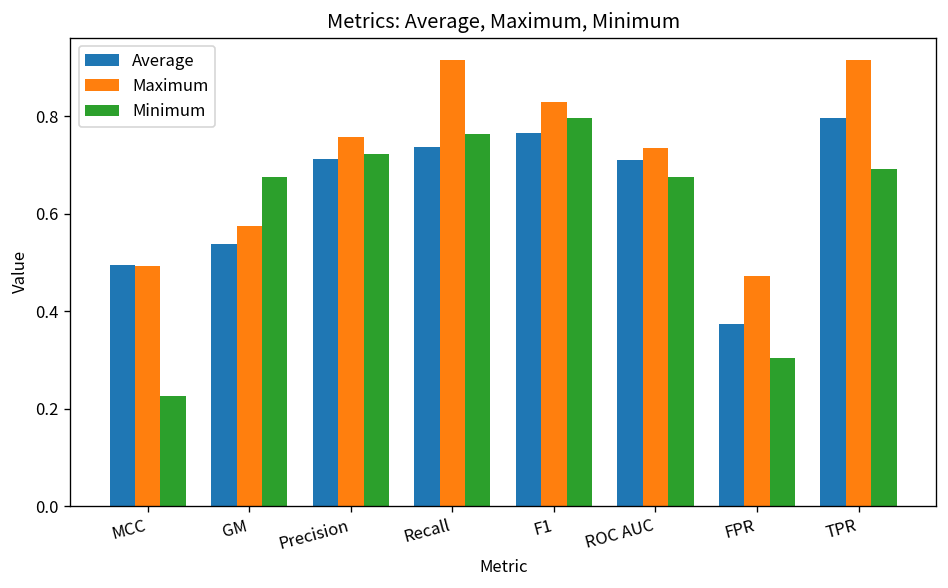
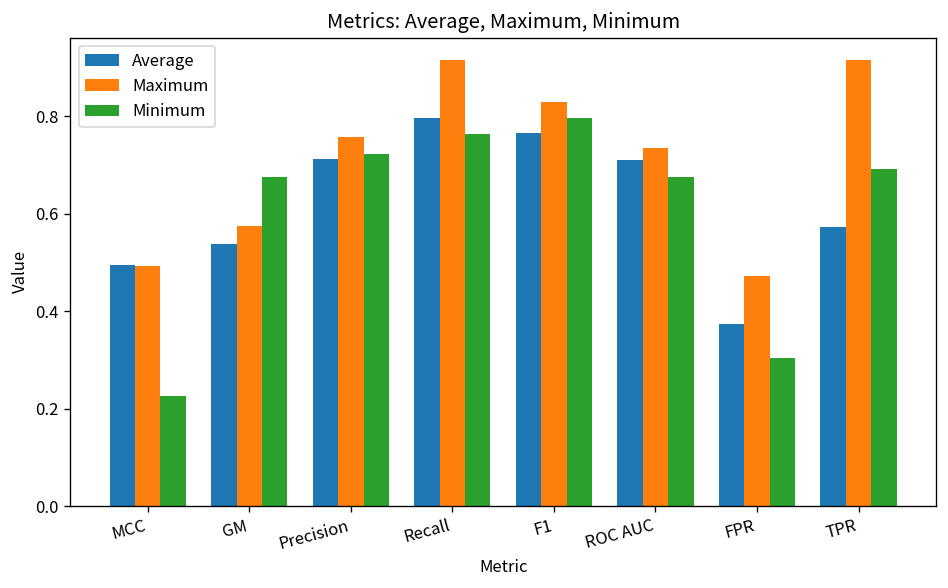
Average, Recall: 0.74 -> 0.80
Average, TPR: 0.80 -> 0.57
